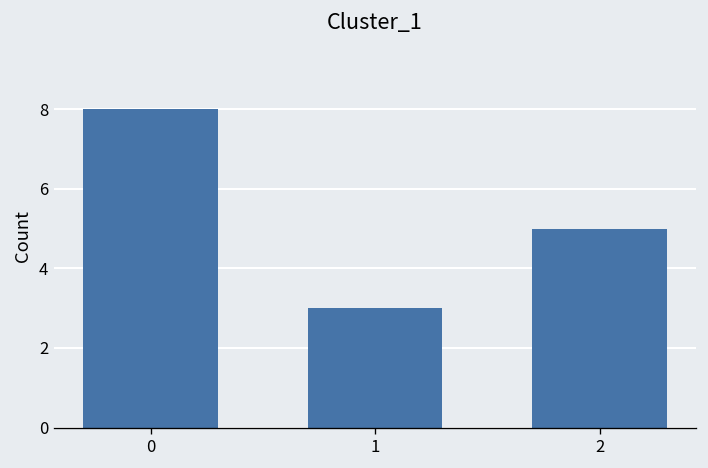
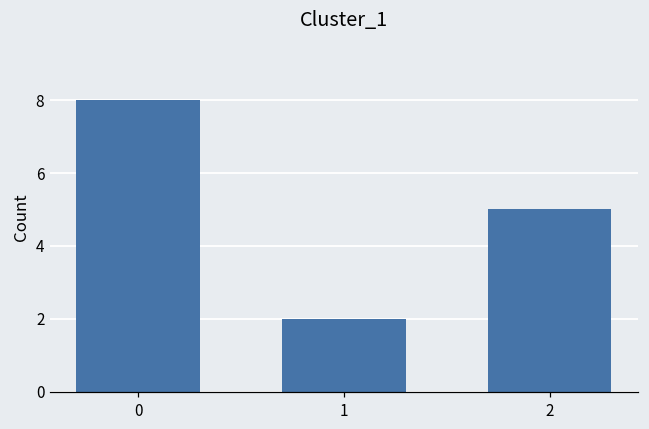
1: 3 -> 2
